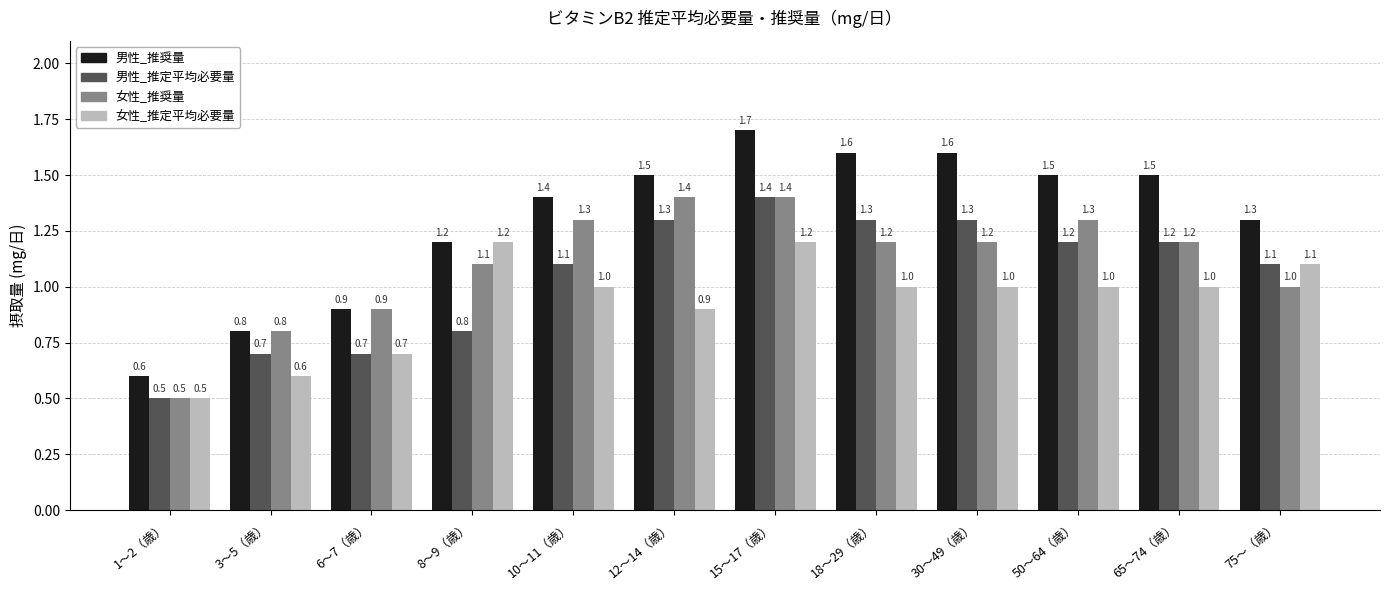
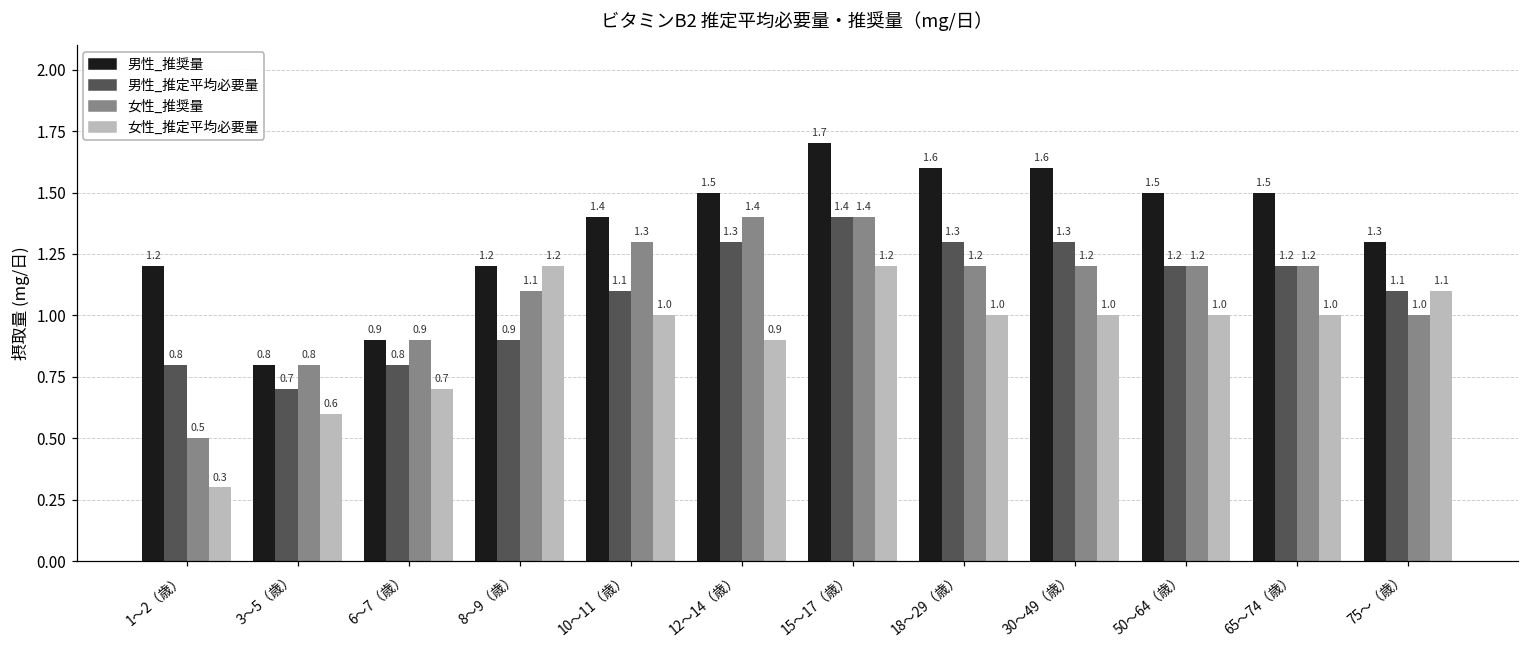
男性_推奨量, 1〜2（歳）: 0.6 -> 1.2
男性_推定平均必要量, 1〜2（歳）: 0.5 -> 0.8
女性_推定平均必要量, 1〜2（歳）: 0.5 -> 0.3
男性_推定平均必要量, 6〜7（歳）: 0.7 -> 0.8
男性_推定平均必要量, 8〜9（歳）: 0.8 -> 0.9
女性_推奨量, 50〜64（歳）: 1.3 -> 1.2
